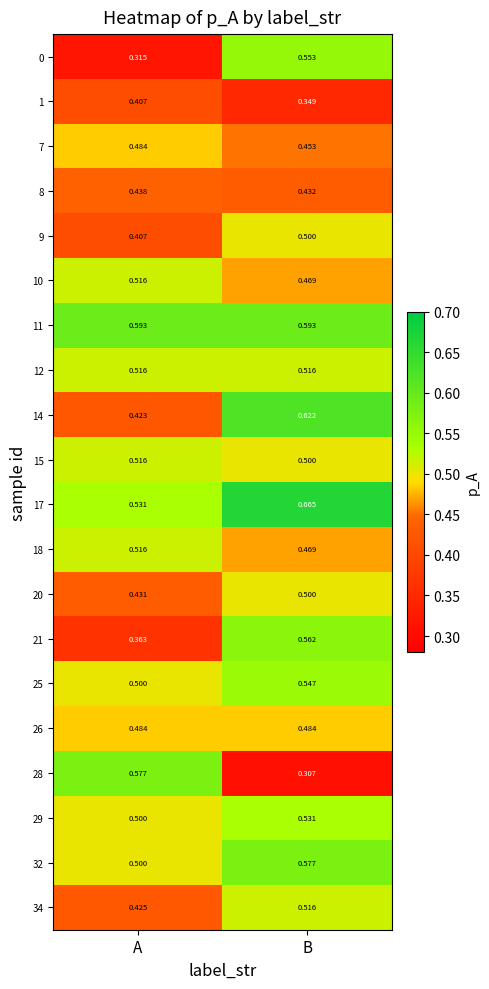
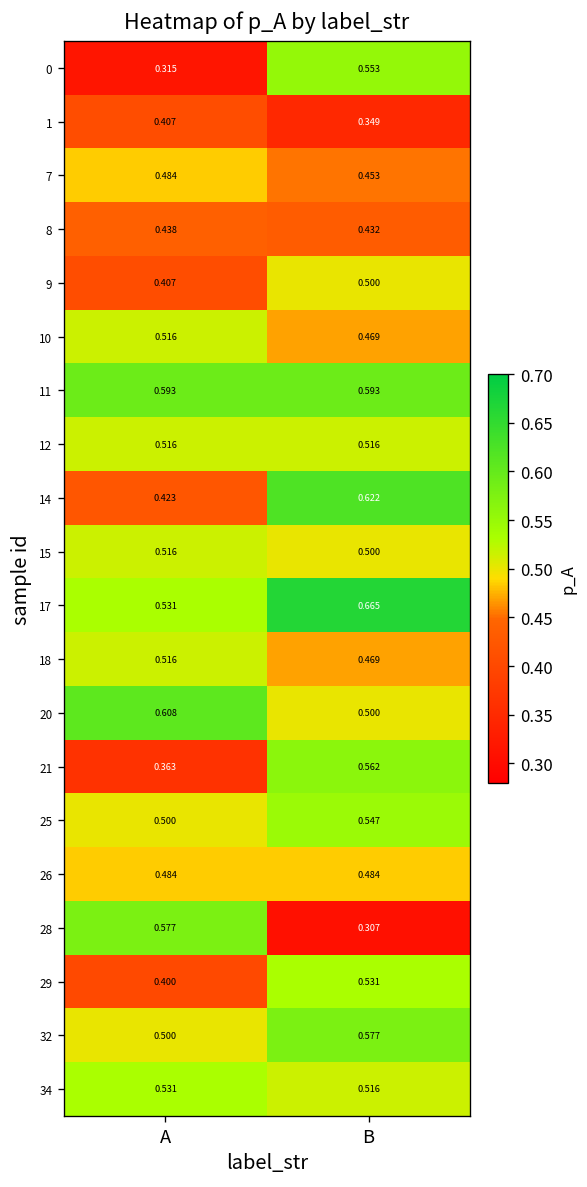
20, A: 0.431 -> 0.608
29, A: 0.500 -> 0.400
34, A: 0.425 -> 0.531
